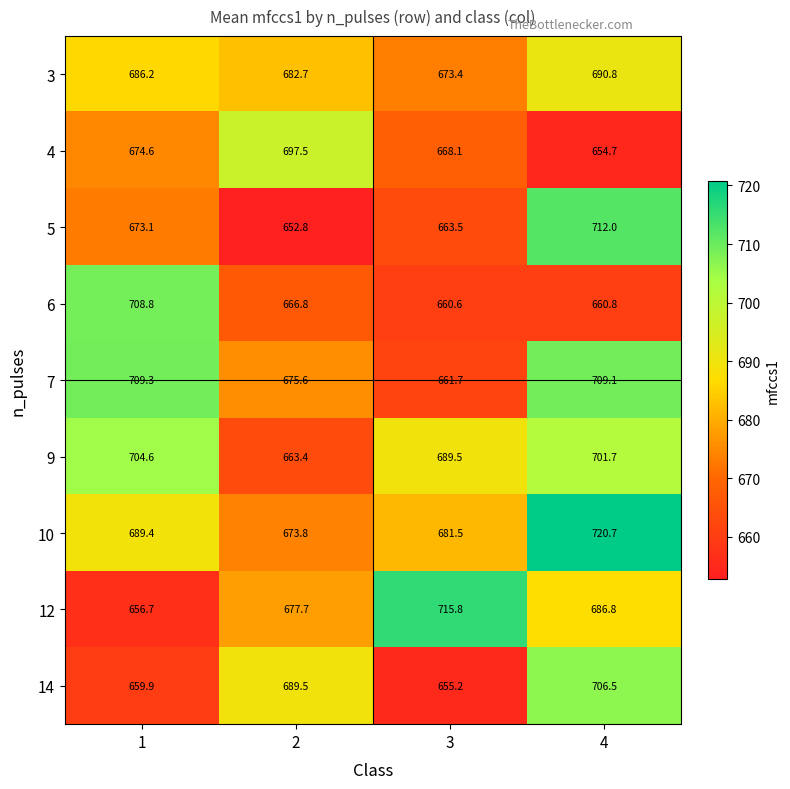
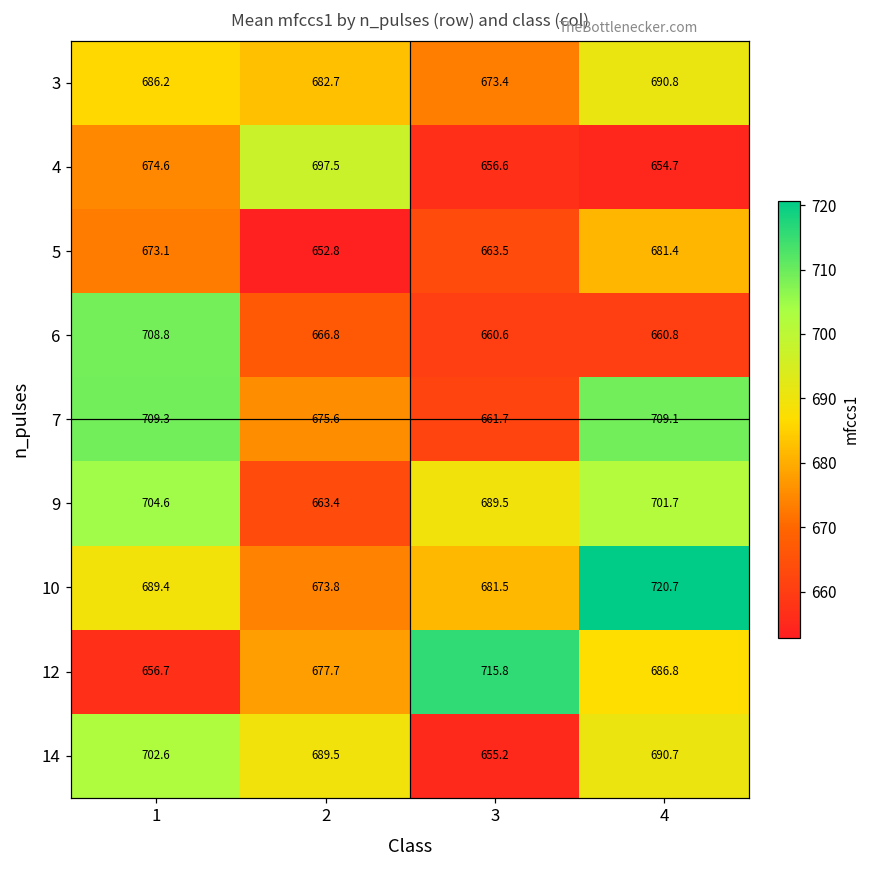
4, 3: 668.1 -> 656.6
5, 4: 712.0 -> 681.4
14, 1: 659.9 -> 702.6
14, 4: 706.5 -> 690.7
